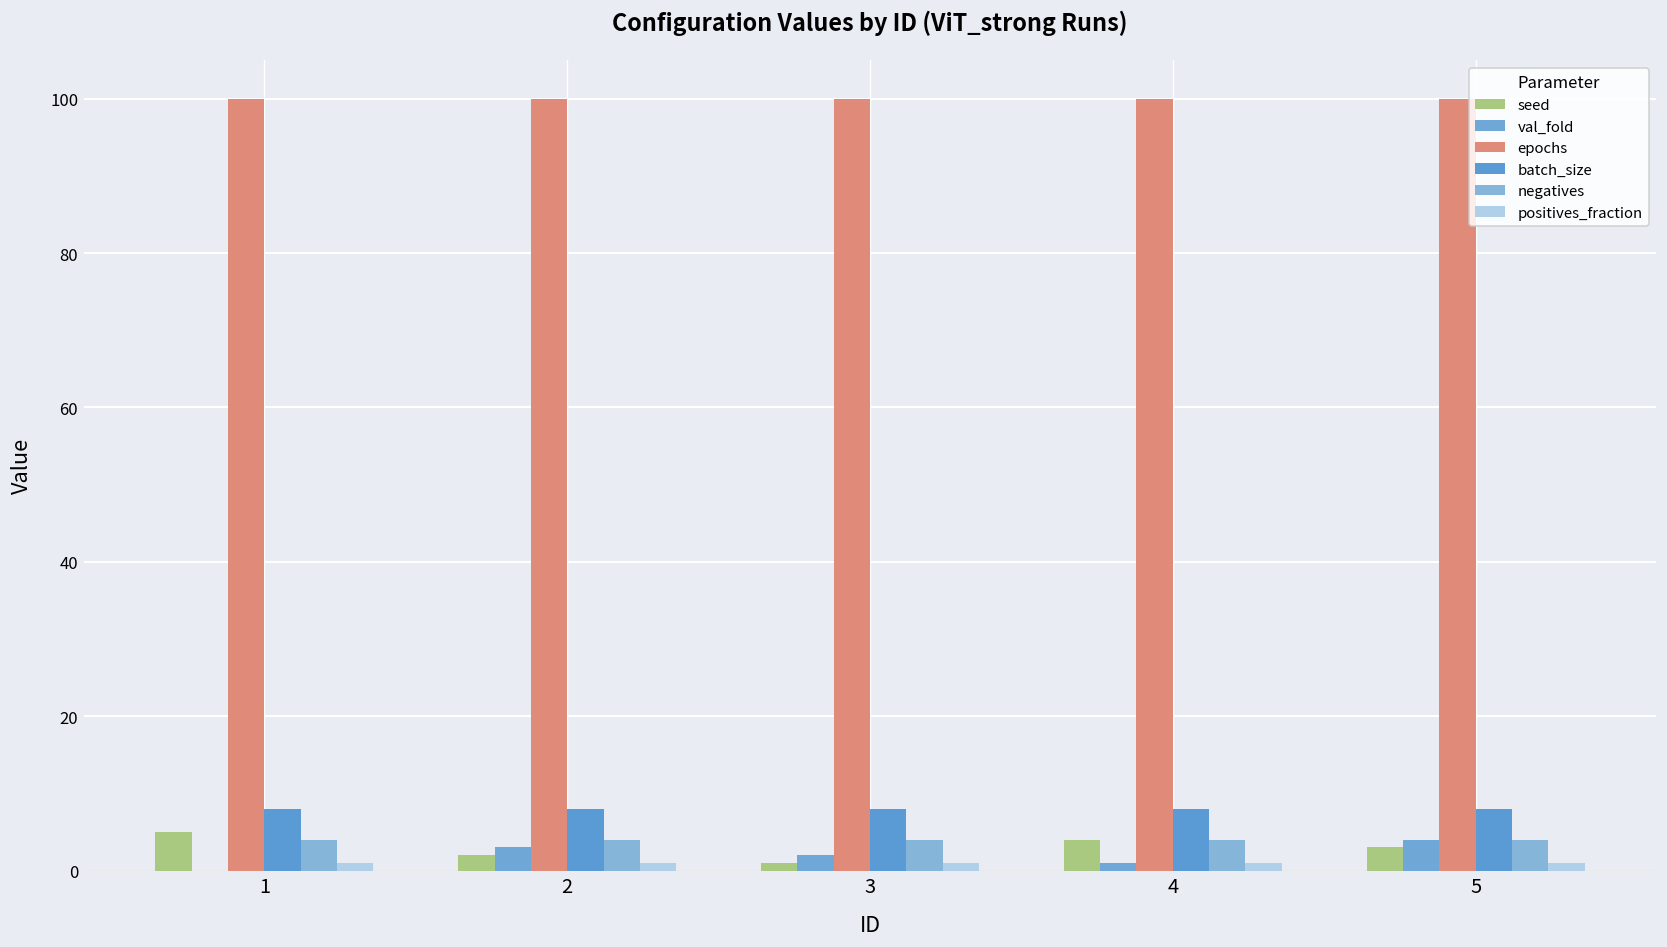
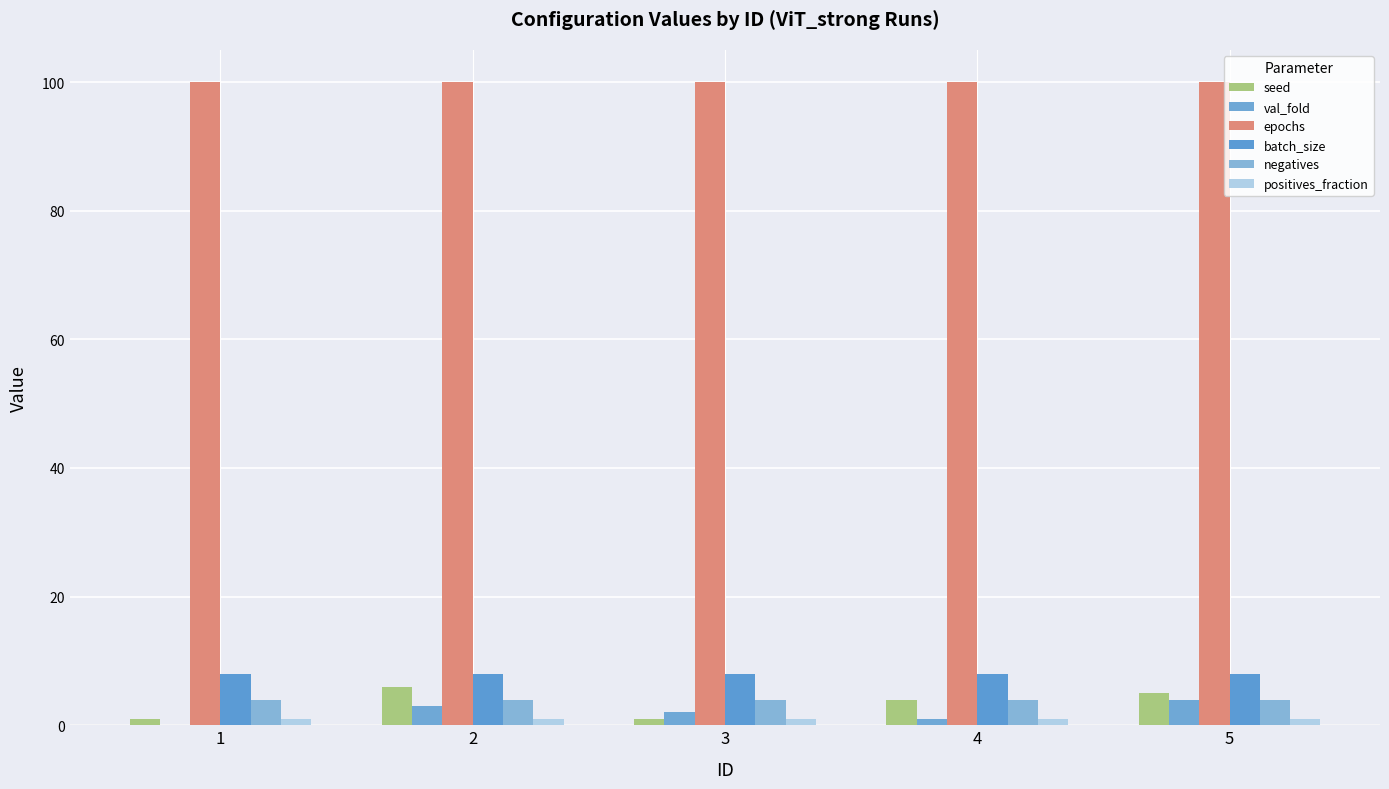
seed, 1: 5 -> 1
seed, 2: 2 -> 6
seed, 5: 3 -> 5
